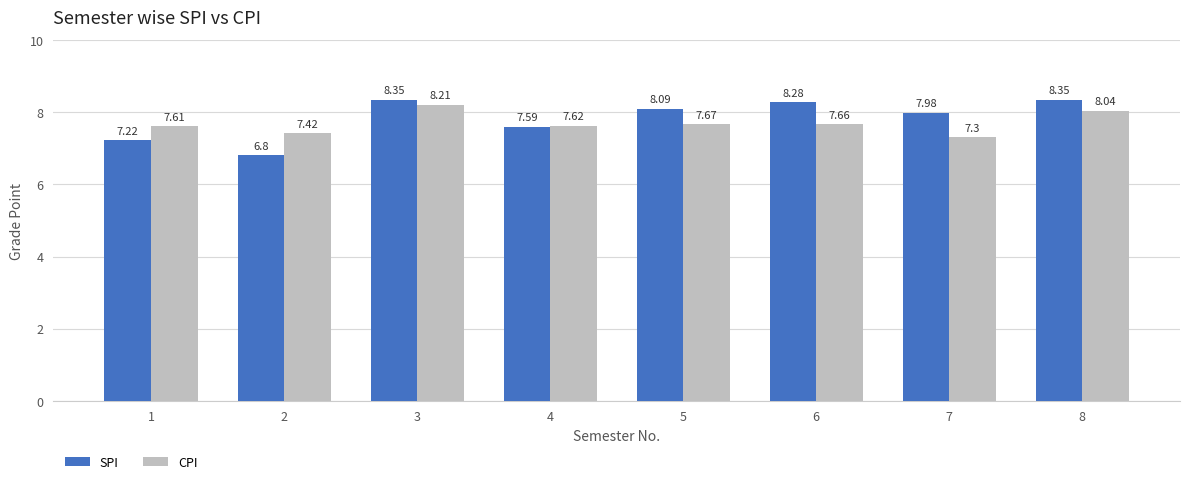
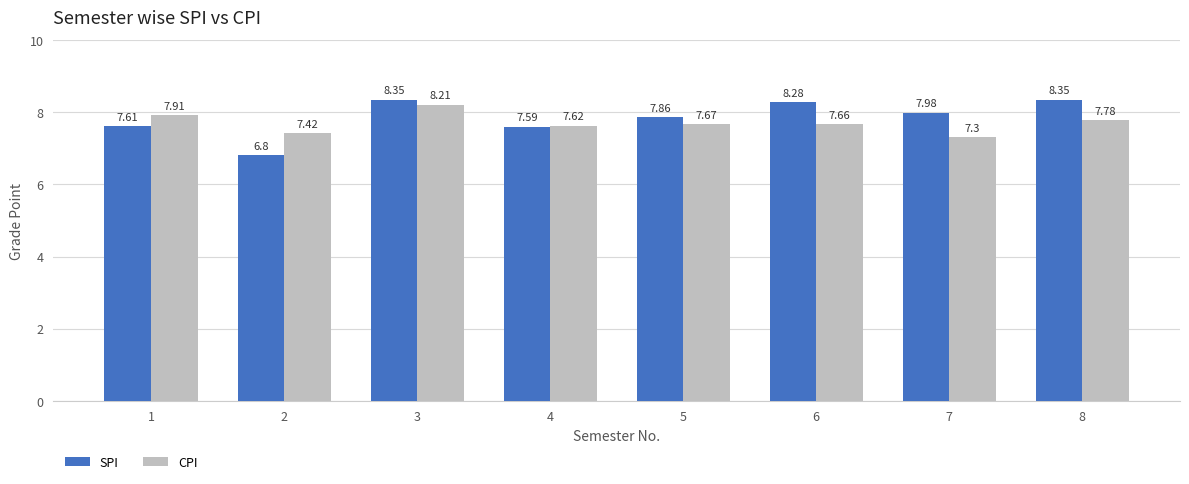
SPI, 1: 7.22 -> 7.61
CPI, 1: 7.61 -> 7.91
SPI, 5: 8.09 -> 7.86
CPI, 8: 8.04 -> 7.78
